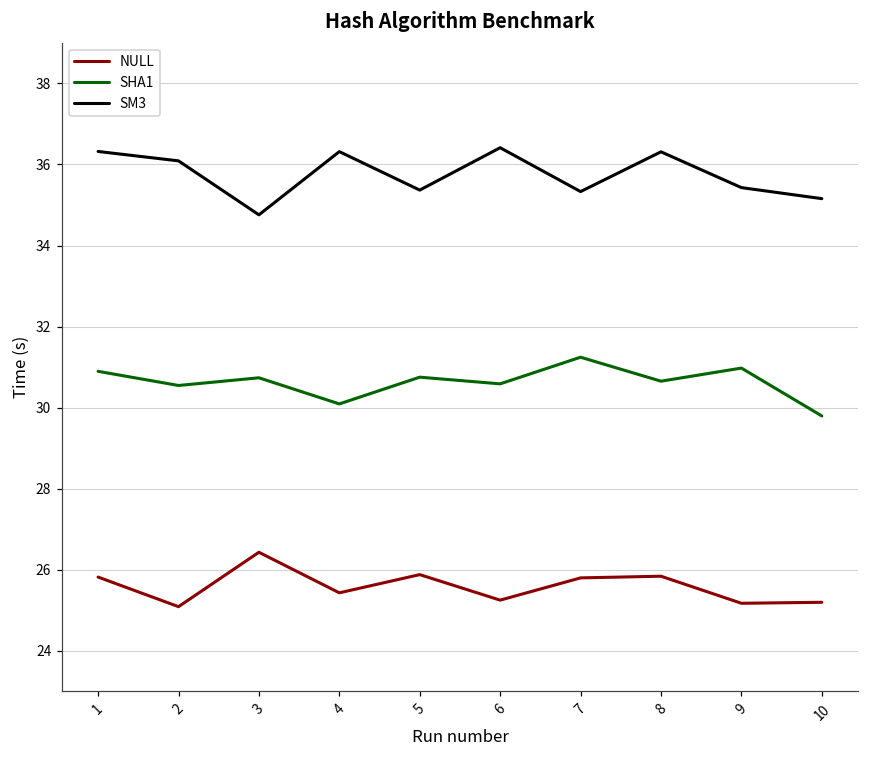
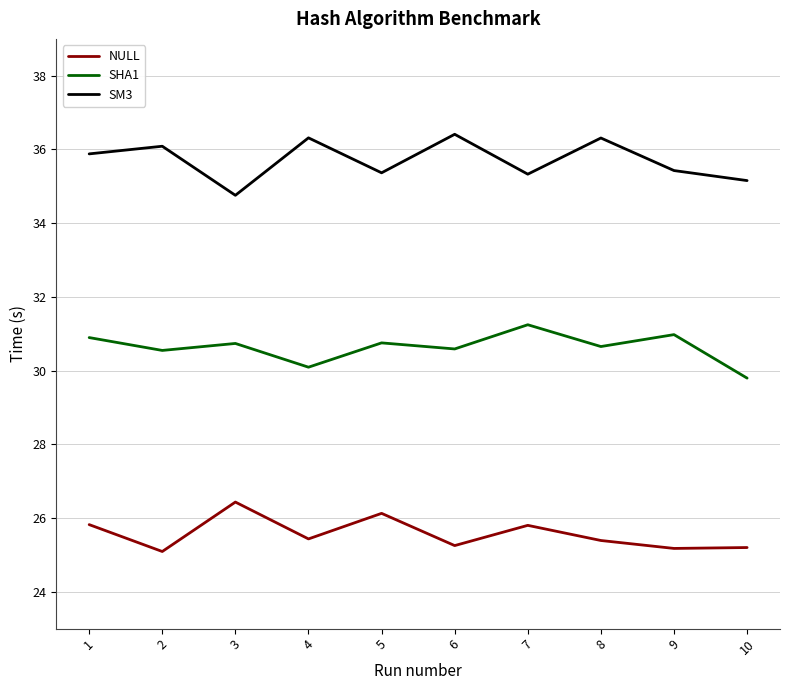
SM3, 1: 36.3 -> 35.9
NULL, 5: 25.9 -> 26.1
NULL, 8: 25.8 -> 25.4
